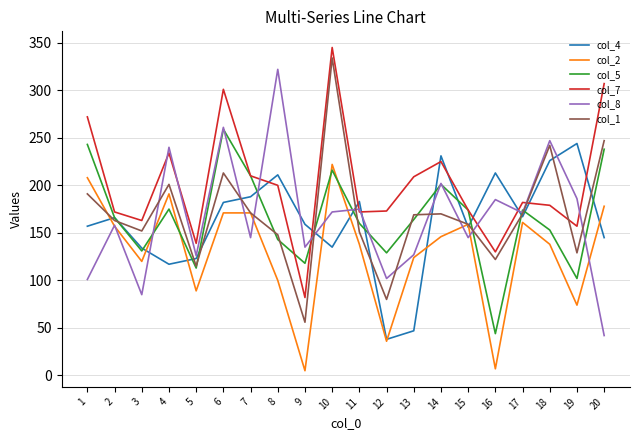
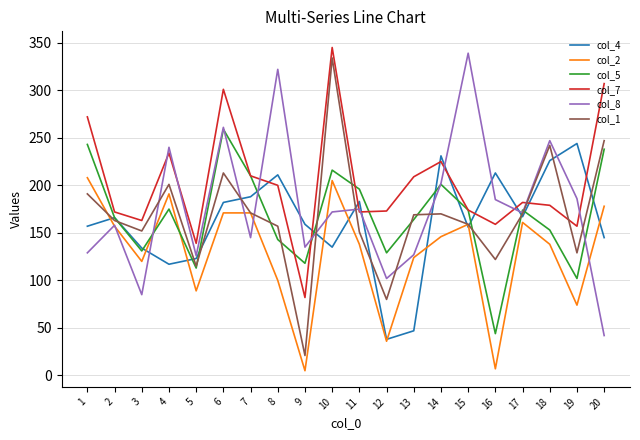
col_8, 1: 100 -> 130
col_1, 8: 150 -> 160
col_1, 9: 60 -> 20
col_2, 10: 220 -> 210
col_5, 11: 160 -> 200
col_8, 15: 150 -> 340
col_7, 16: 130 -> 160
